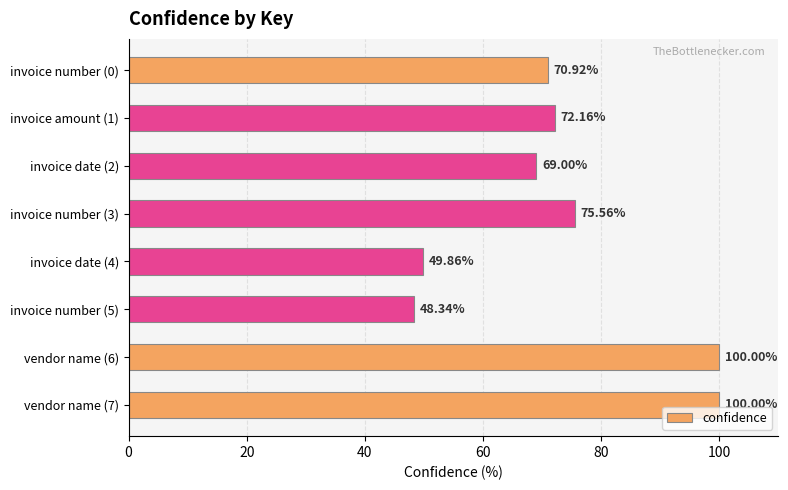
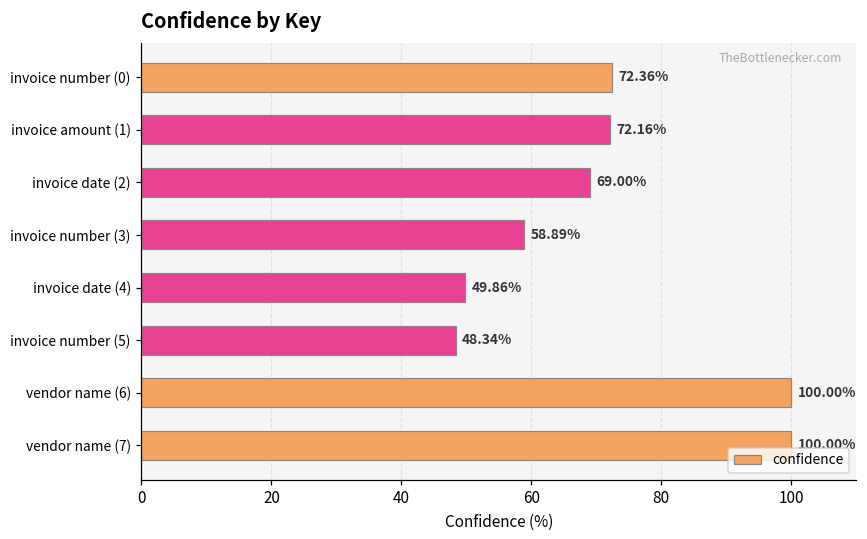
invoice number (0): 70.92% -> 72.36%
invoice number (3): 75.56% -> 58.89%
